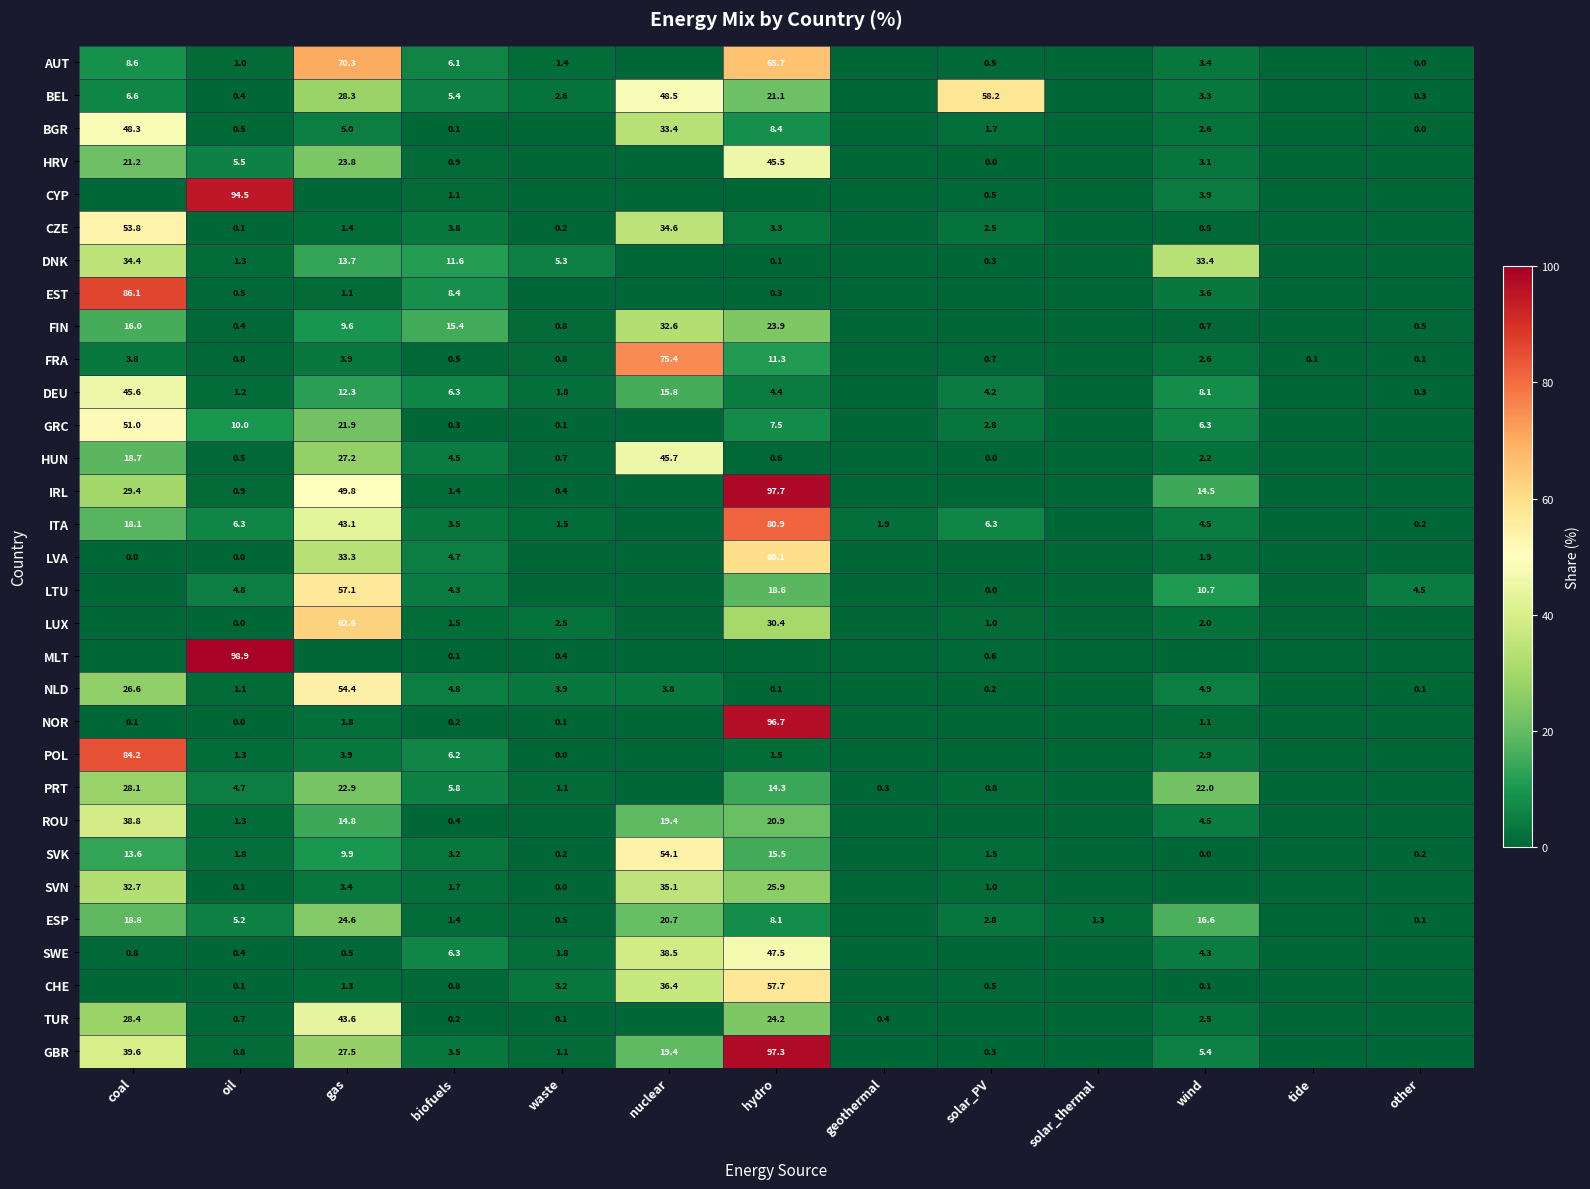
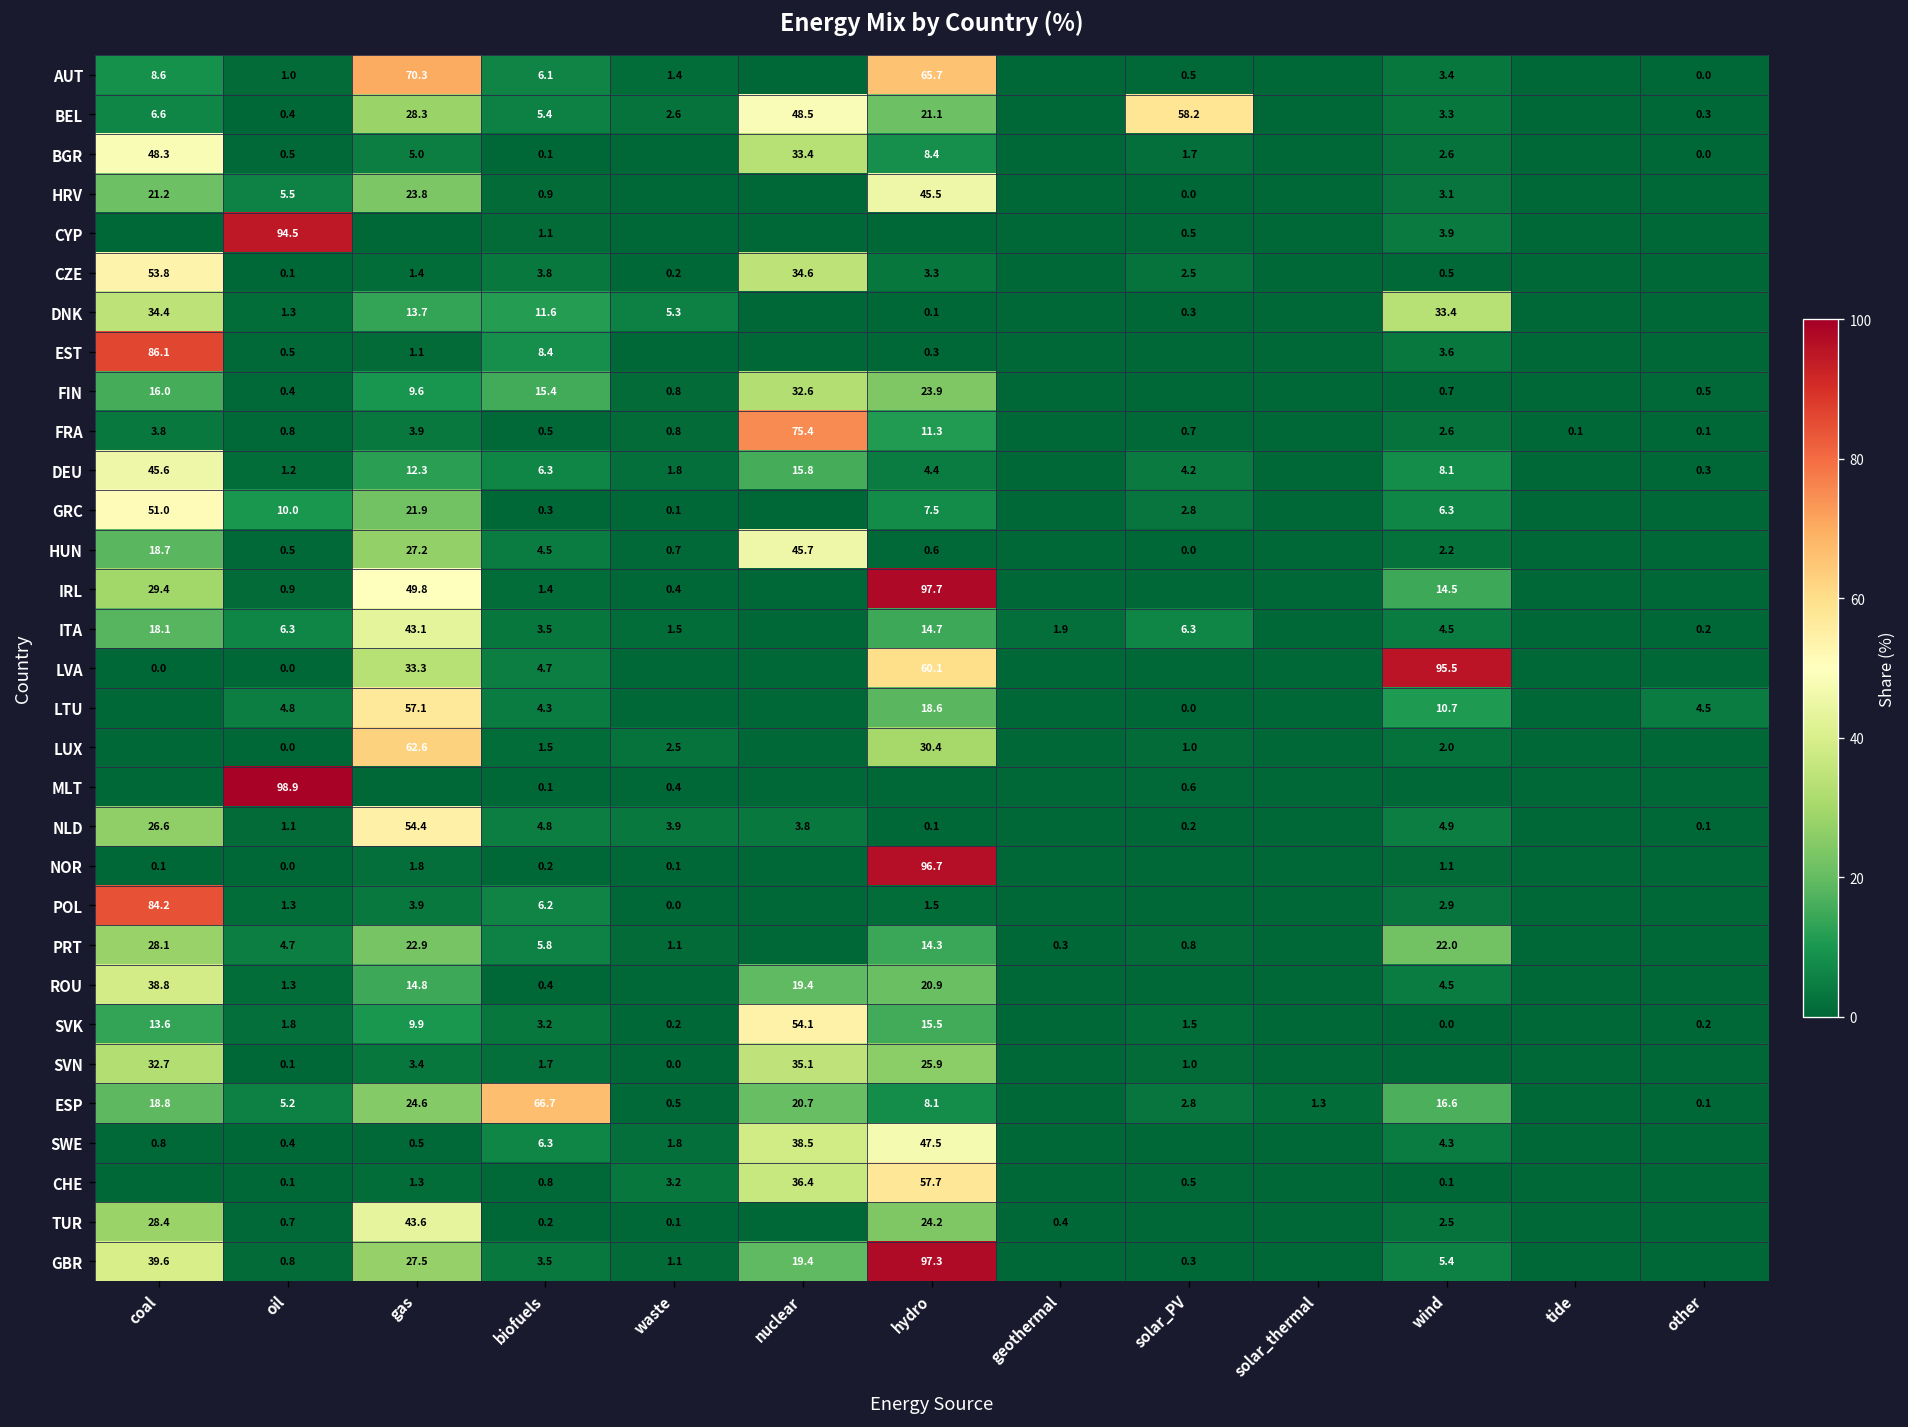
ITA, hydro: 80.9 -> 14.7
LVA, wind: 1.9 -> 95.5
ESP, biofuels: 1.4 -> 66.7
